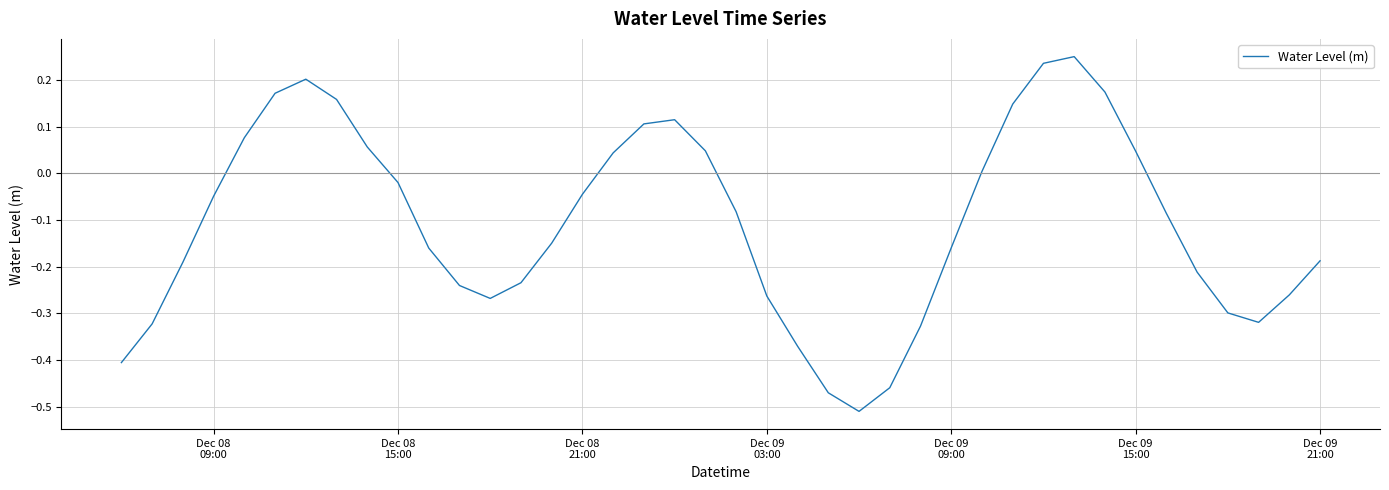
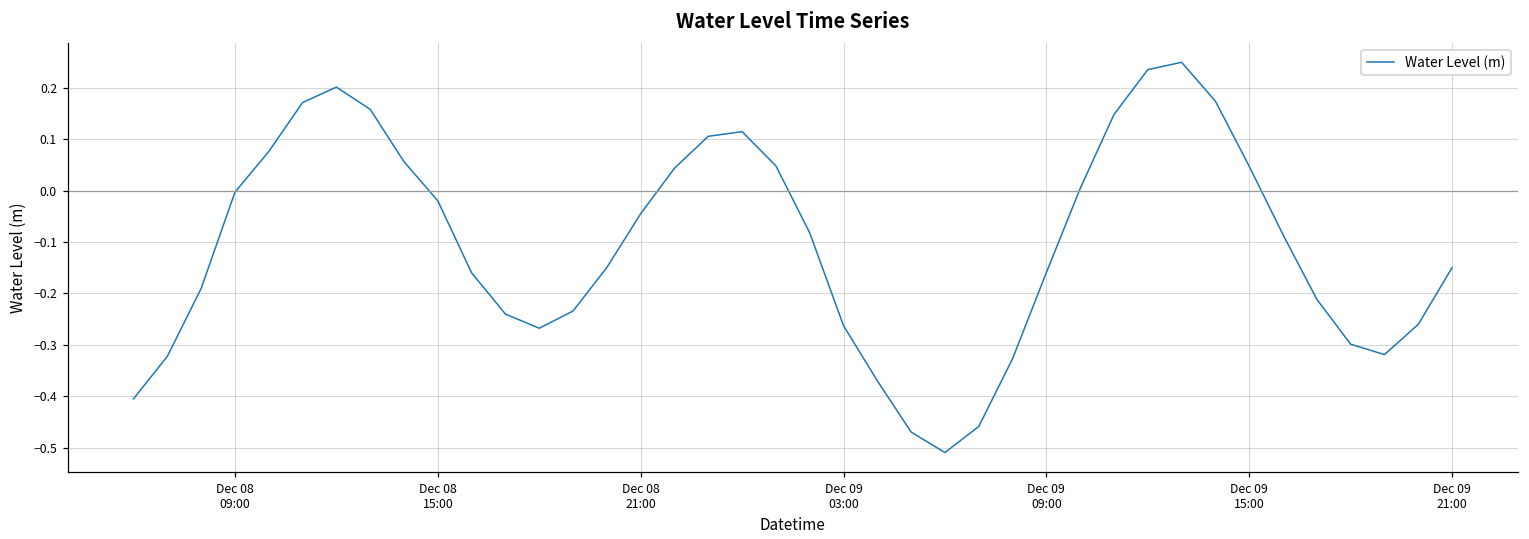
Dec 08 09:00: -0.05 -> 0.00
Dec 09 21:00: -0.19 -> -0.15
